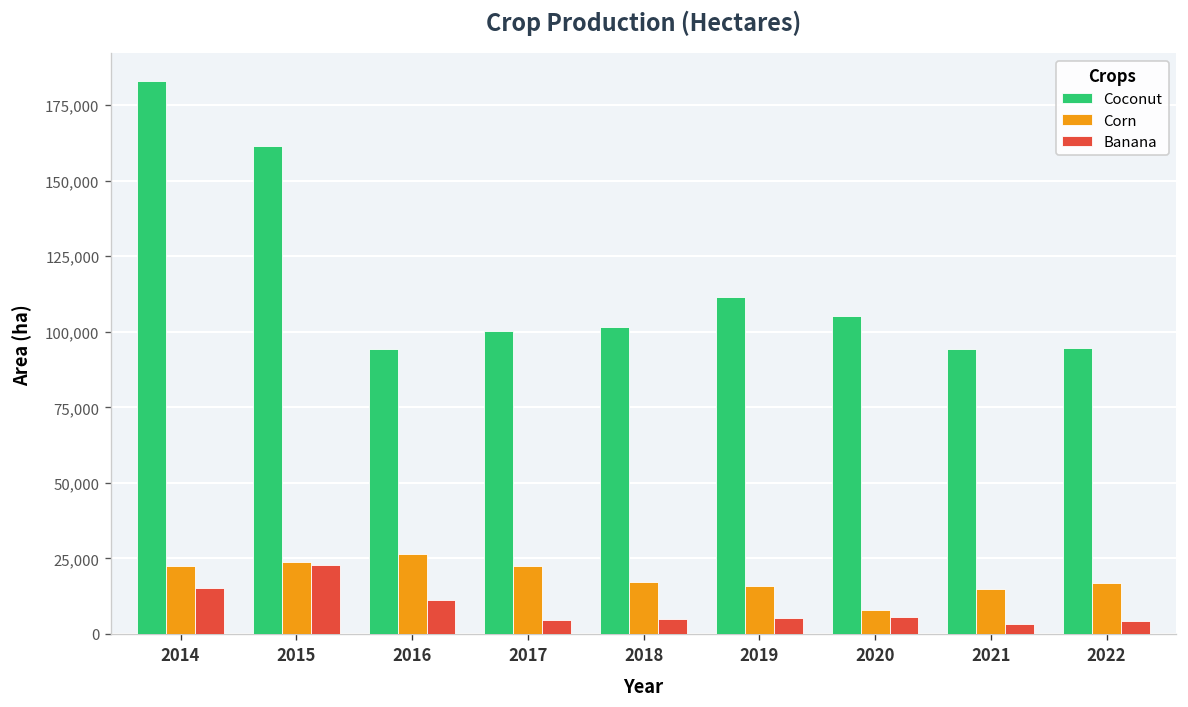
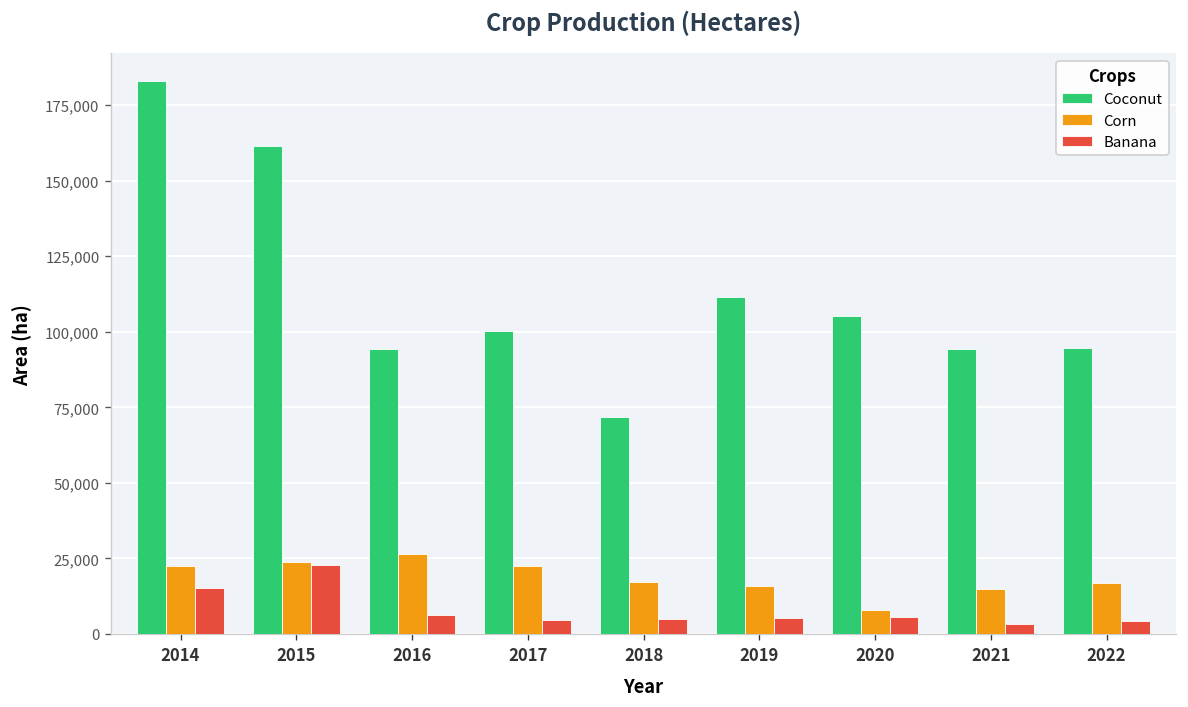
Banana, 2016: 11,000 -> 6,000
Coconut, 2018: 102,000 -> 72,000
